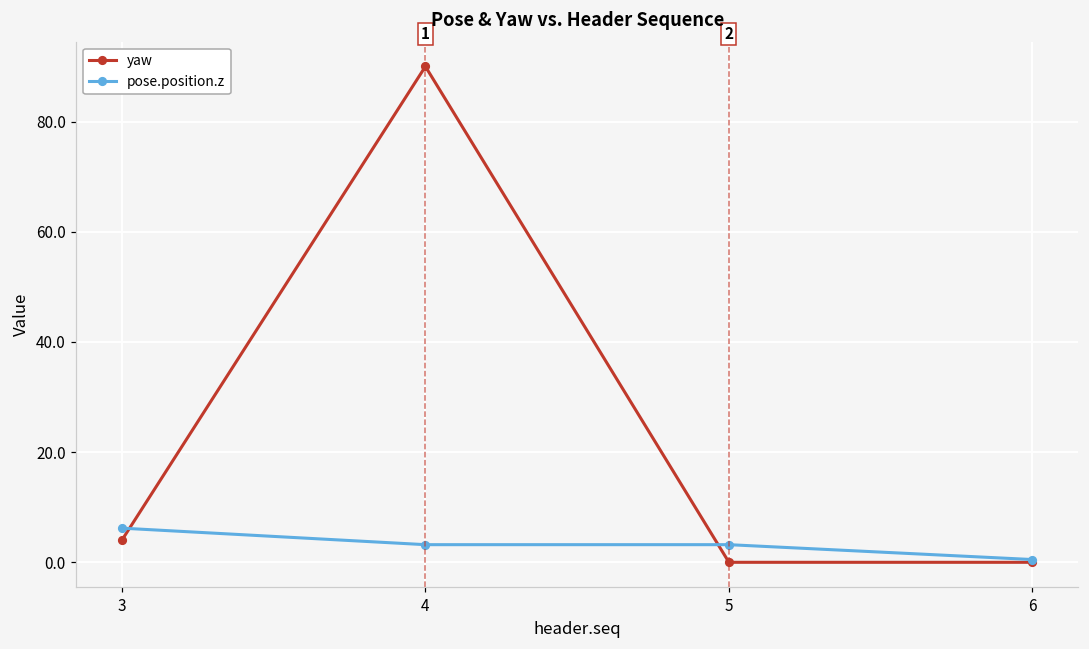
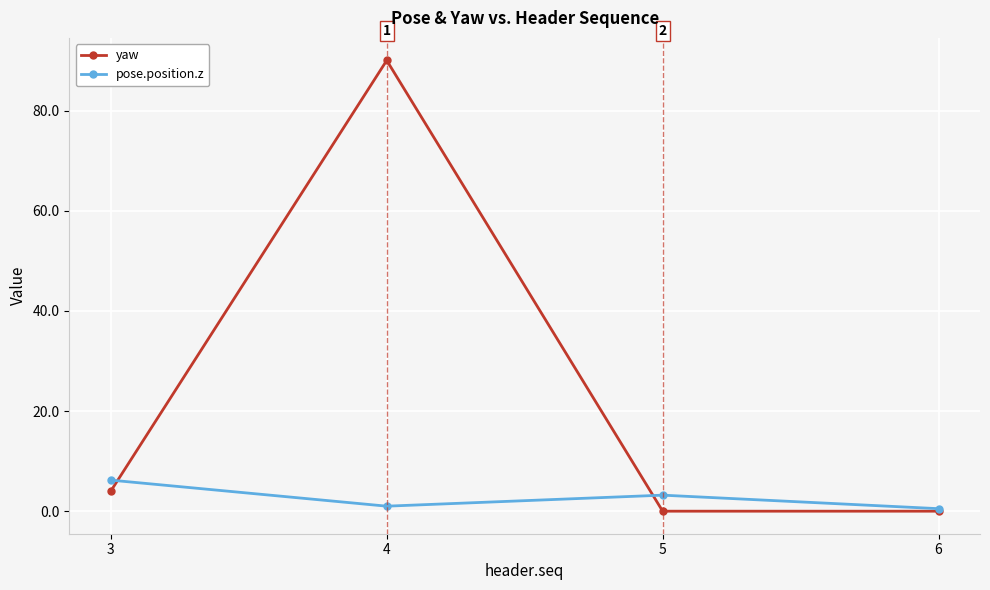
pose.position.z, 4: 3 -> 1
